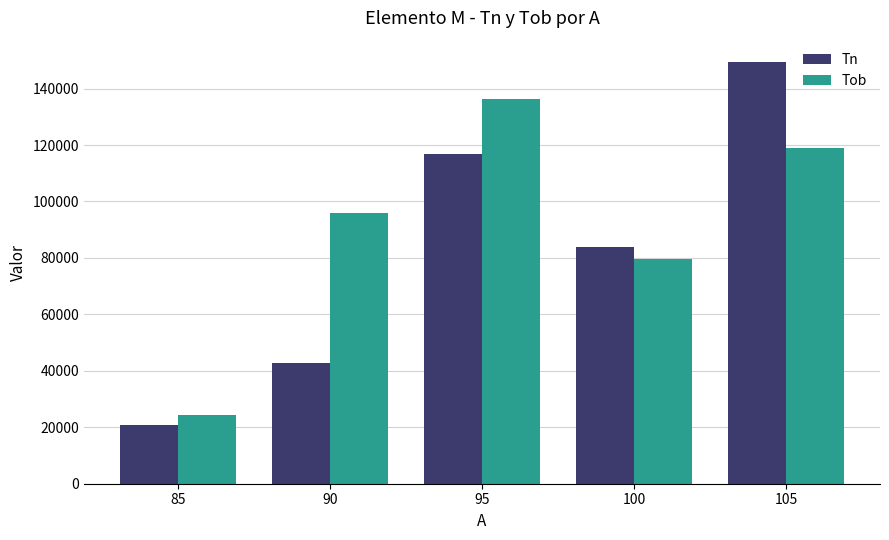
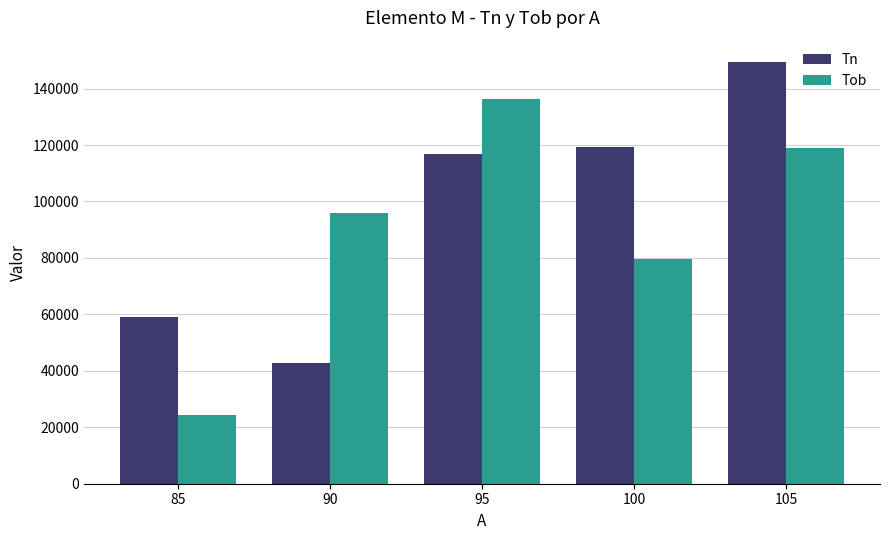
Tn, 85: 21000 -> 59000
Tn, 100: 84000 -> 119000
